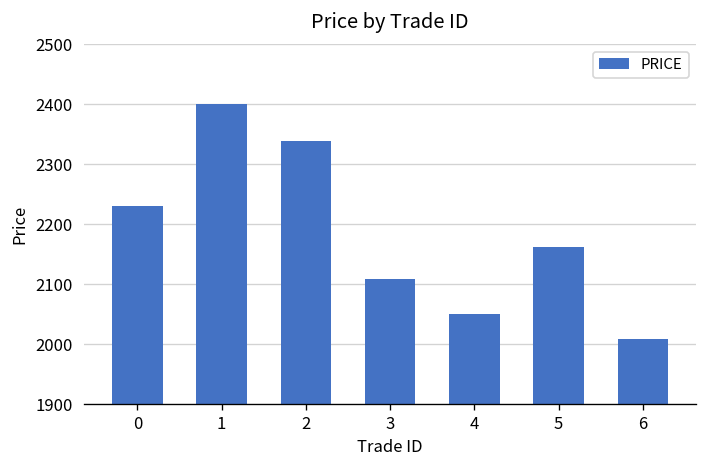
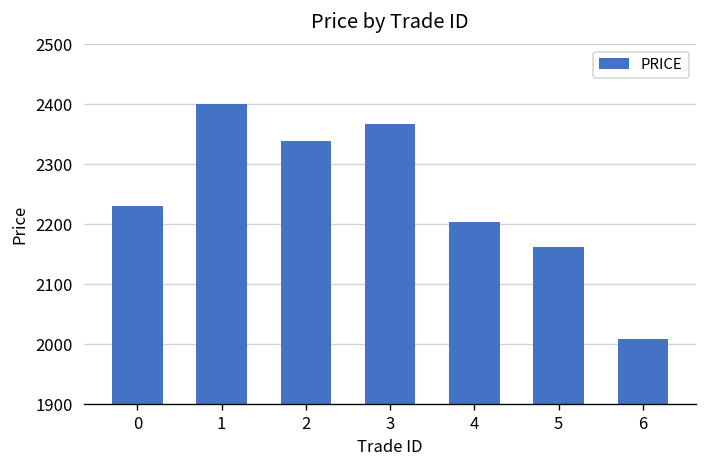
3: 2110 -> 2370
4: 2050 -> 2200
